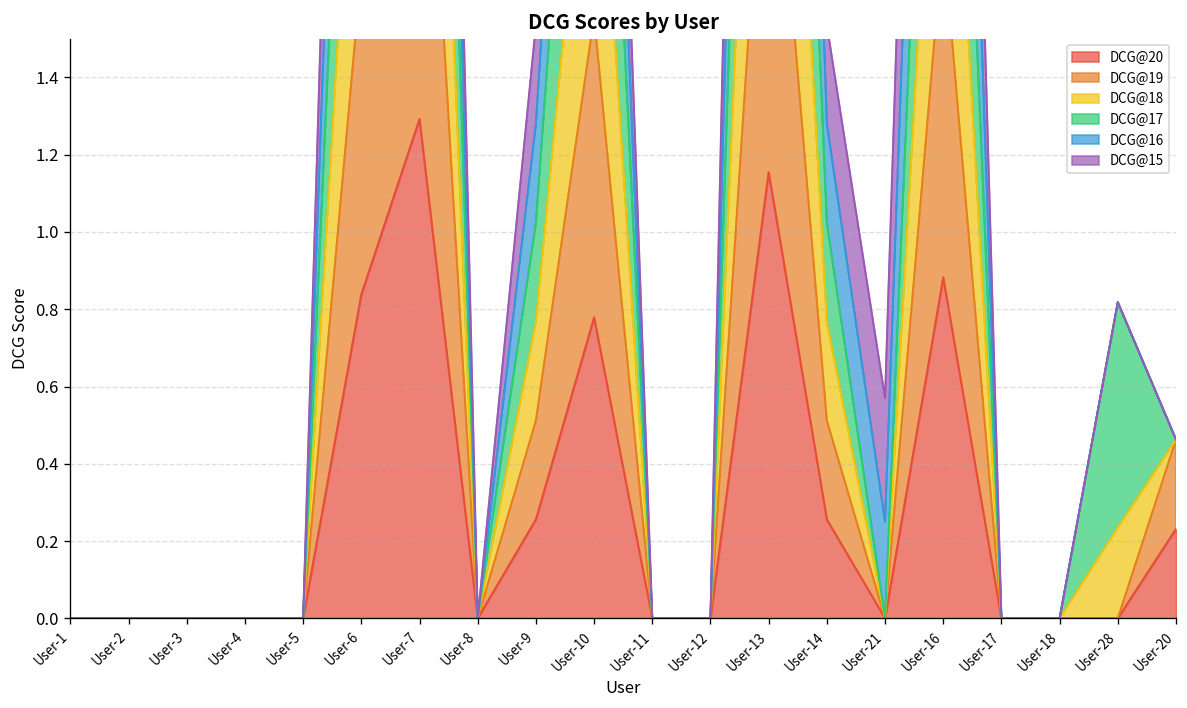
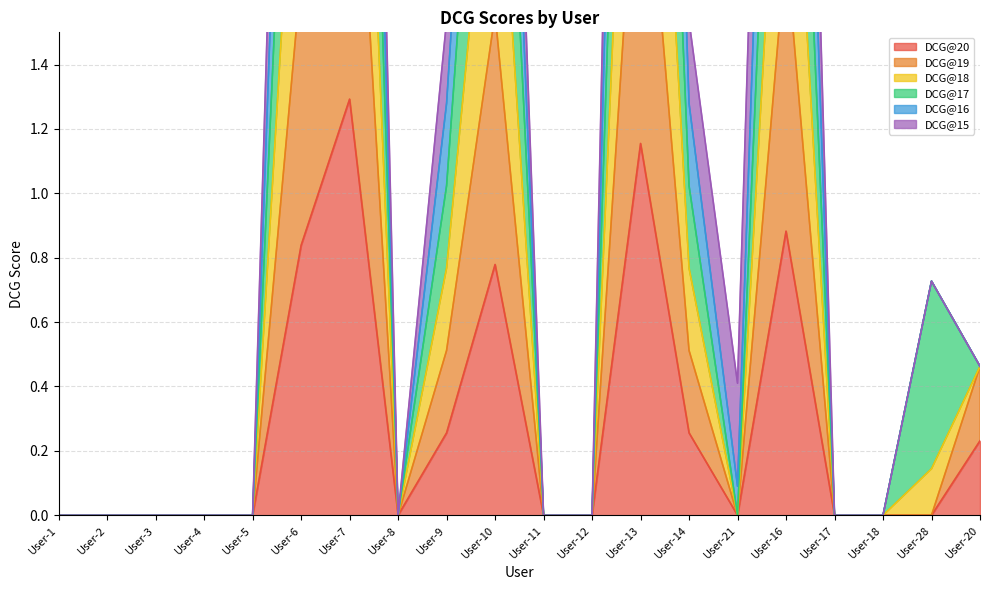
DCG@16, User-21: 0.25 -> 0.09
DCG@18, User-28: 0.24 -> 0.14
